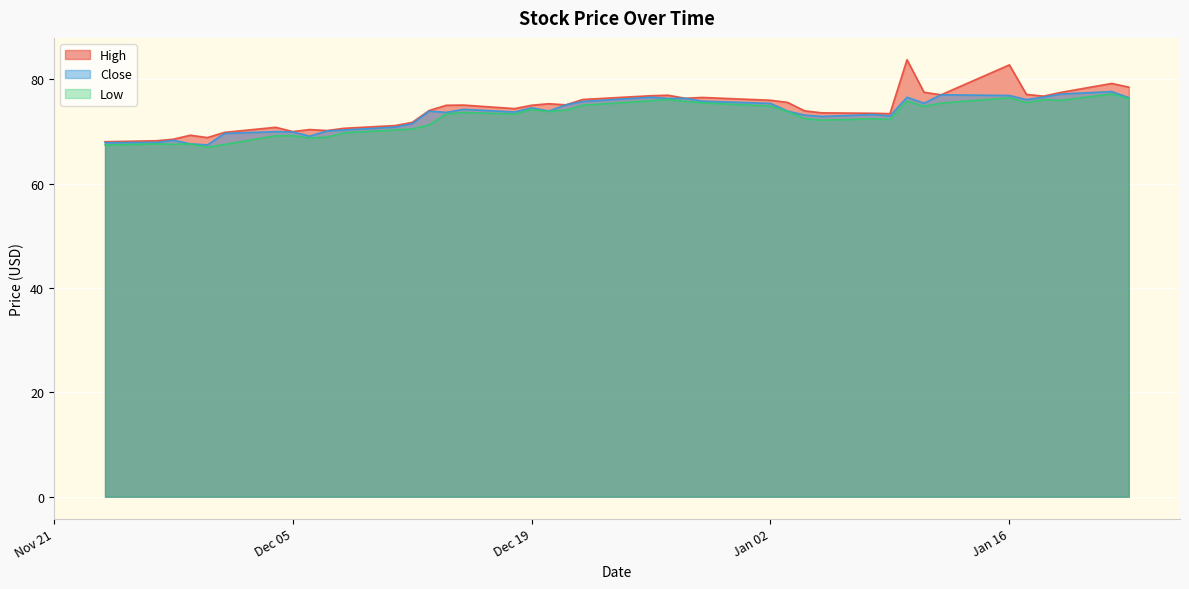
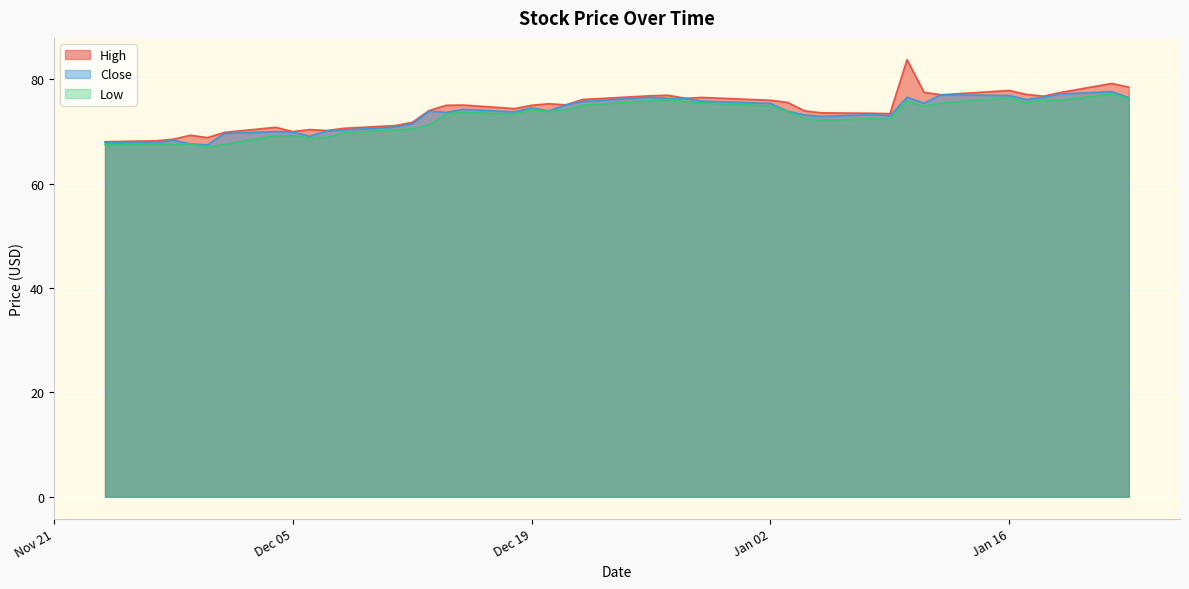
High, Jan 16: 83 -> 78
